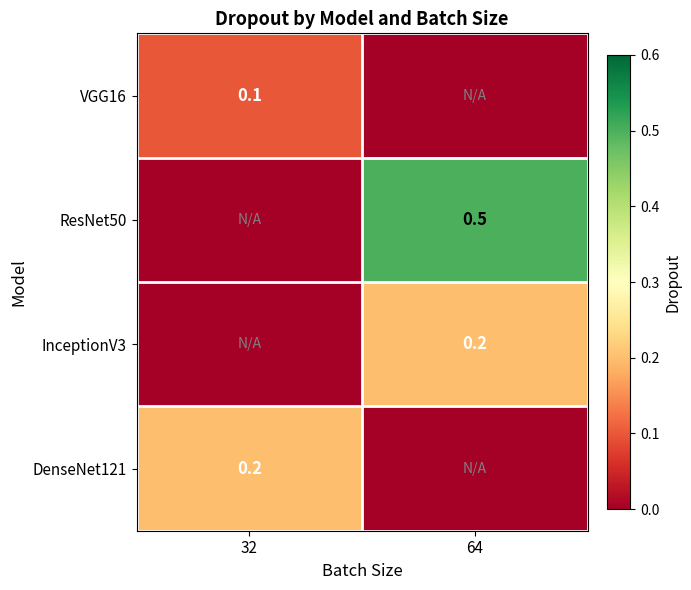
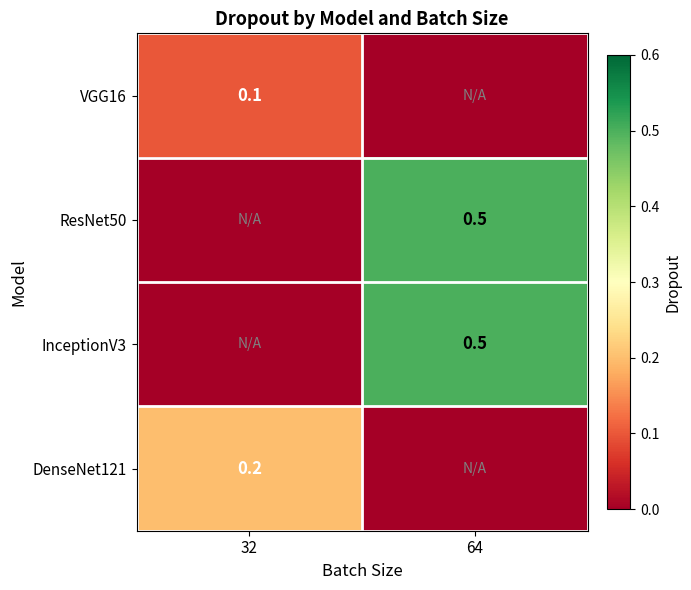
InceptionV3, 64: 0.2 -> 0.5
